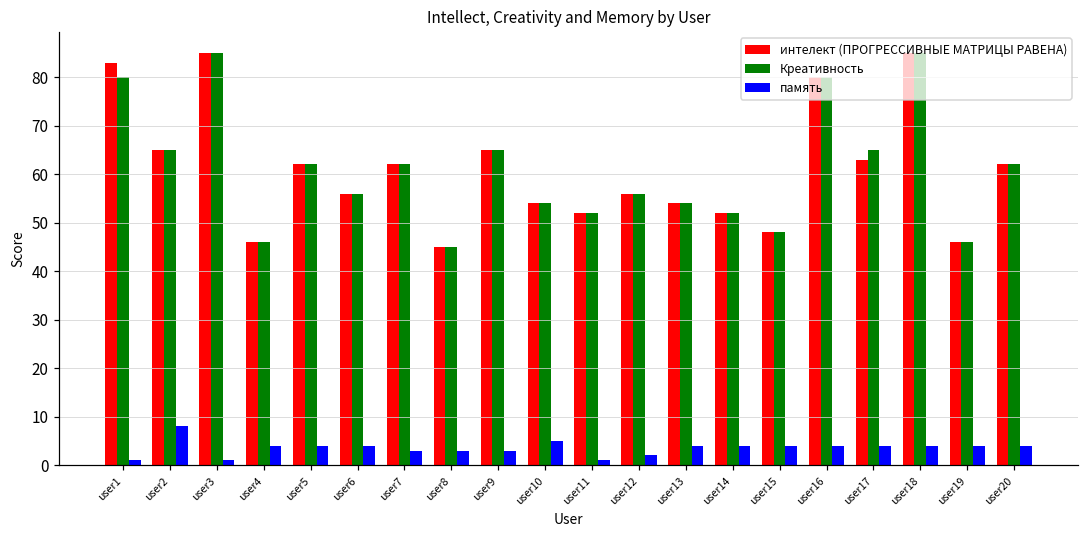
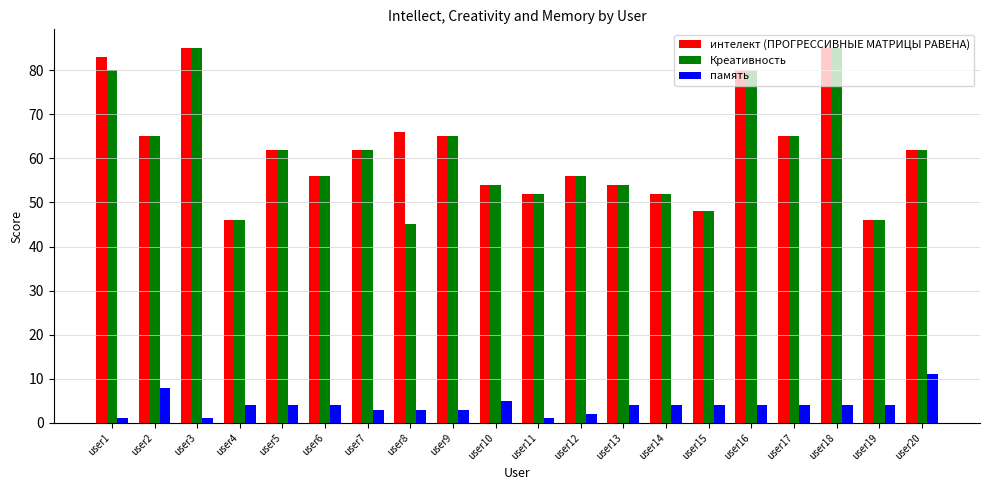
интелект (ПРОГРЕССИВНЫЕ МАТРИЦЫ РАВЕНА), user8: 45 -> 66
интелект (ПРОГРЕССИВНЫЕ МАТРИЦЫ РАВЕНА), user17: 63 -> 65
память, user20: 4 -> 11
